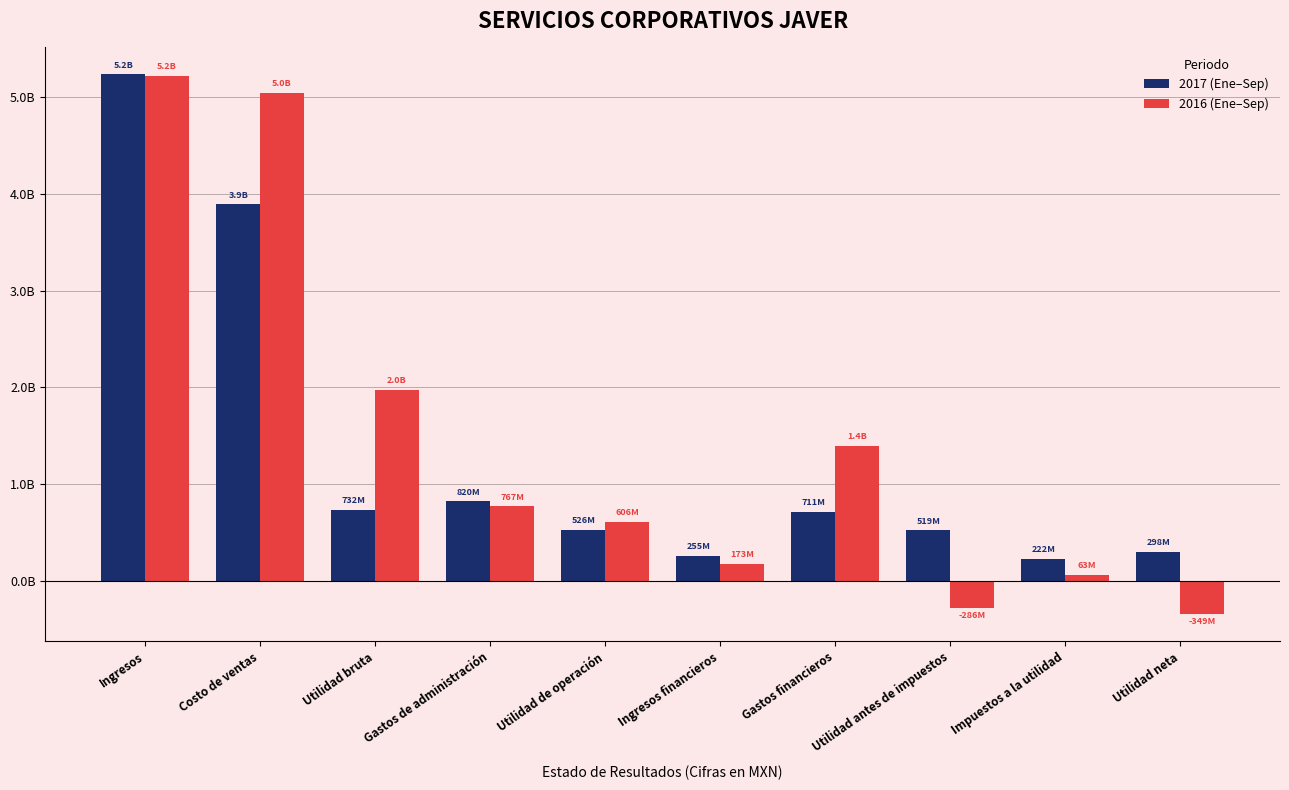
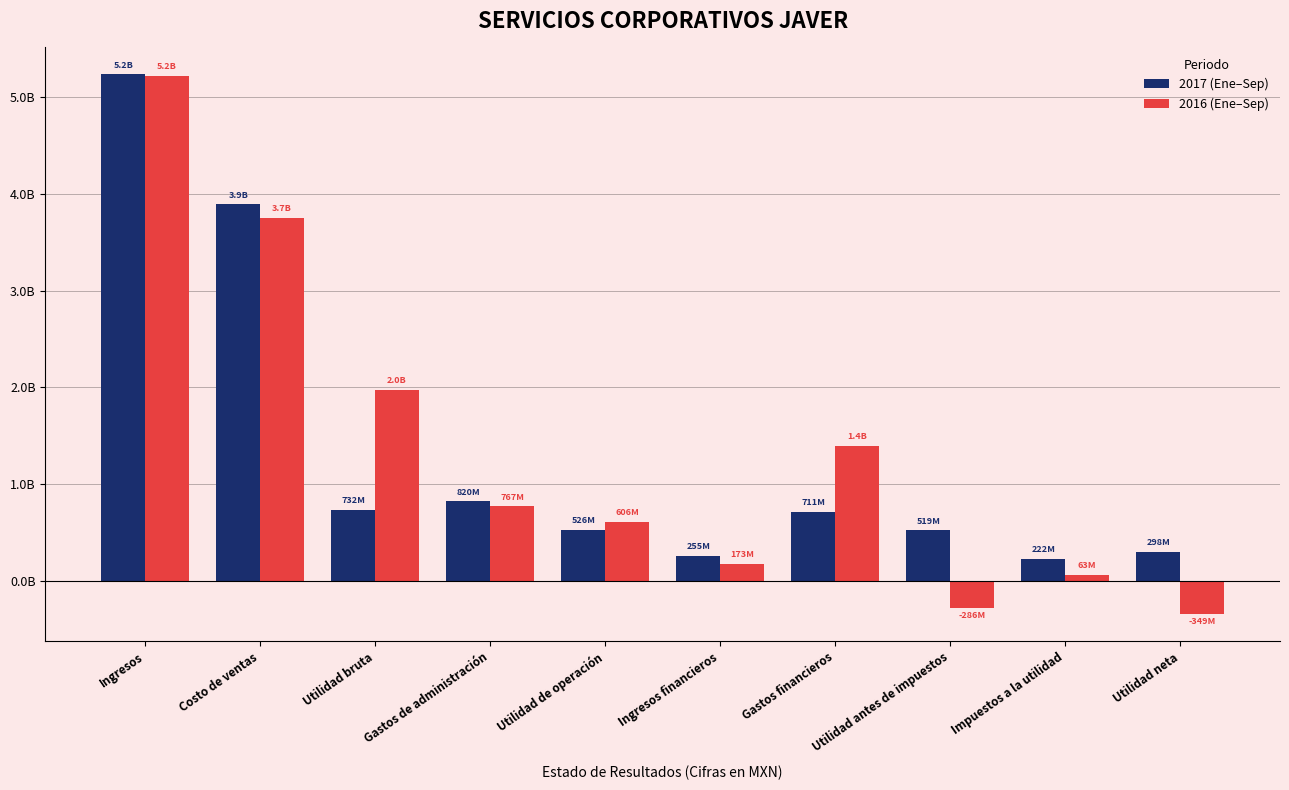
2016 (Ene–Sep), Costo de ventas: 5.0B -> 3.7B
